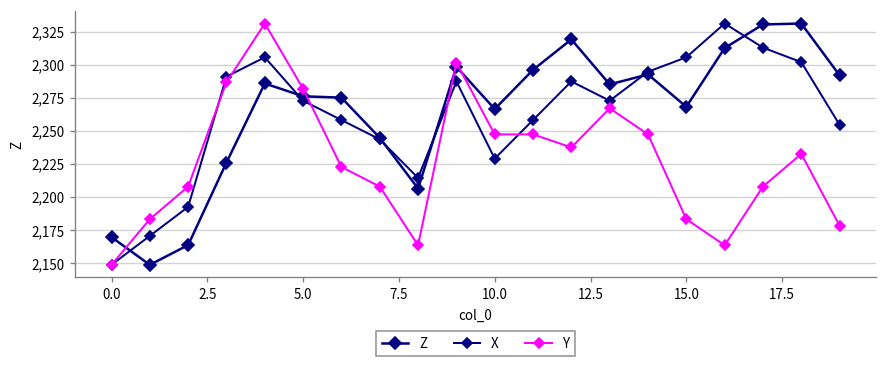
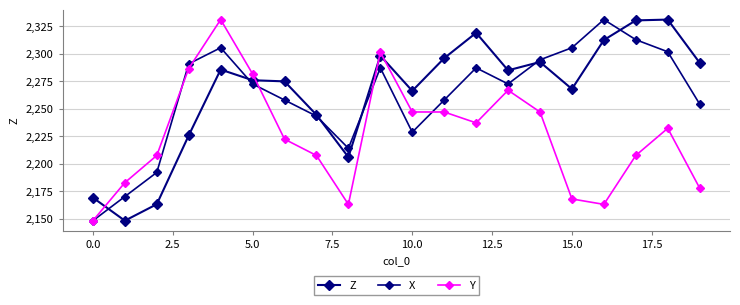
Y, 15.0: 2,183 -> 2,168
